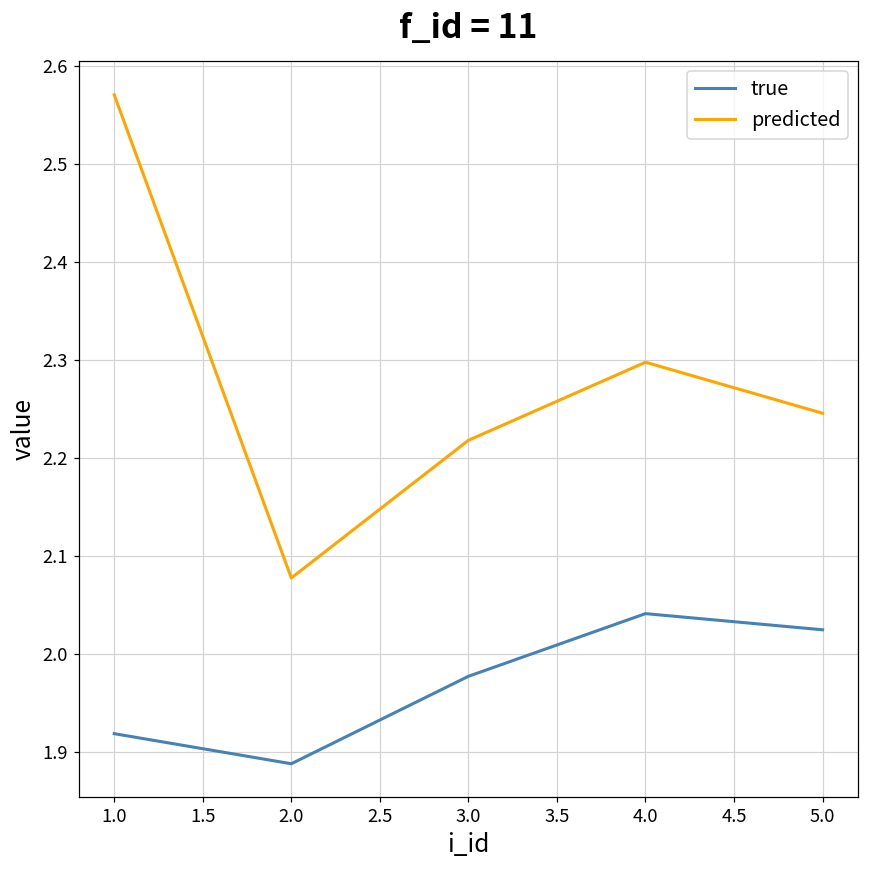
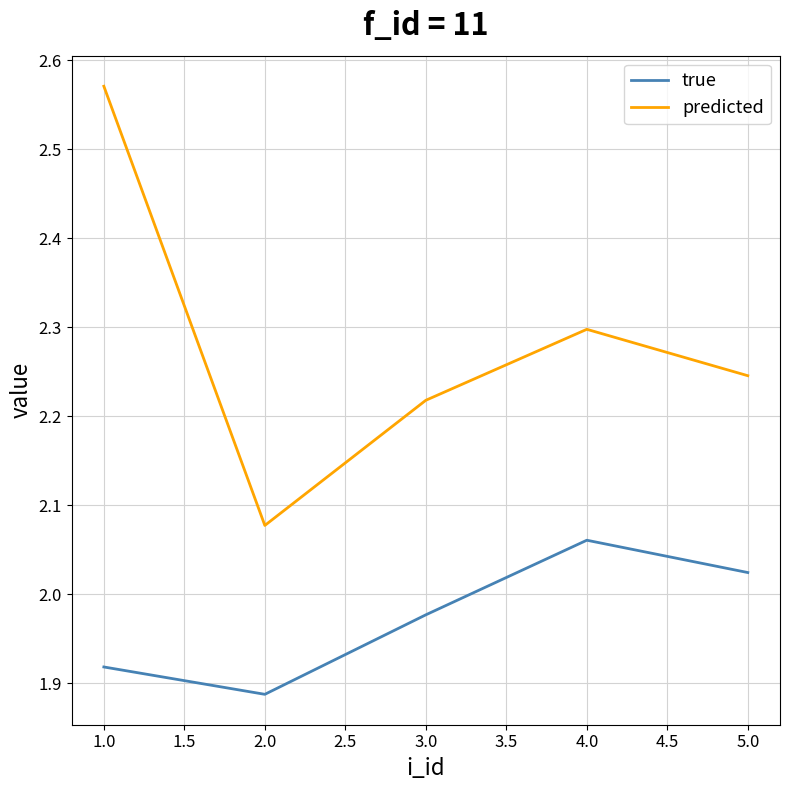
true, 4.0: 2.04 -> 2.06
